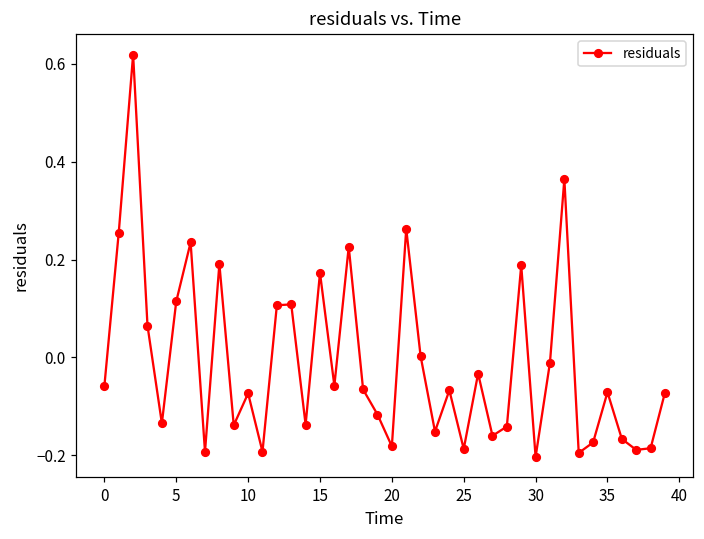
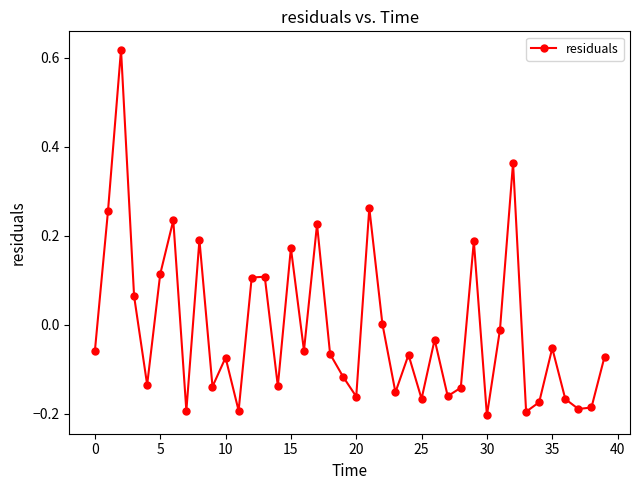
20: -0.18 -> -0.16
25: -0.19 -> -0.17
35: -0.07 -> -0.05
